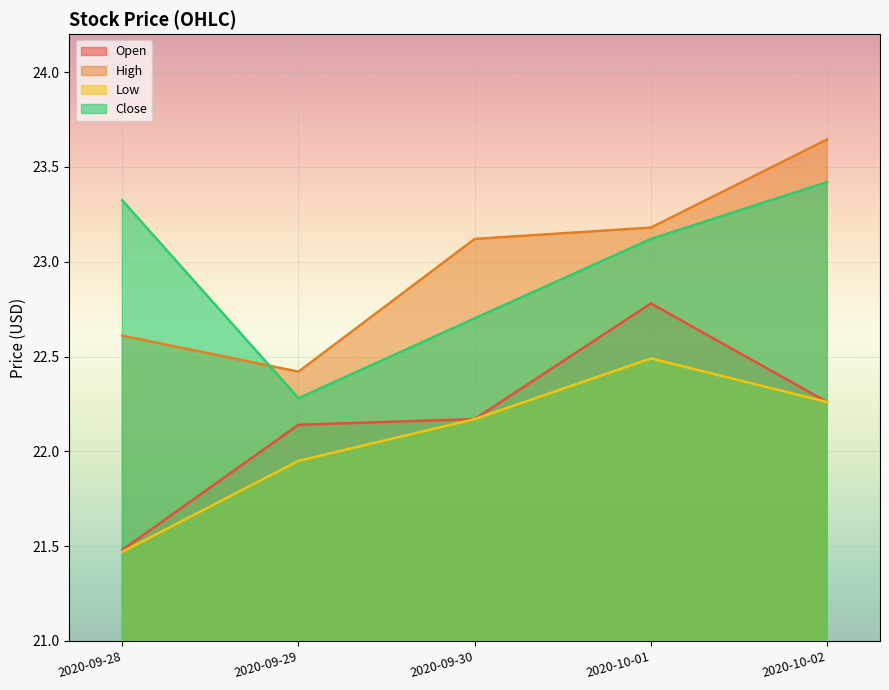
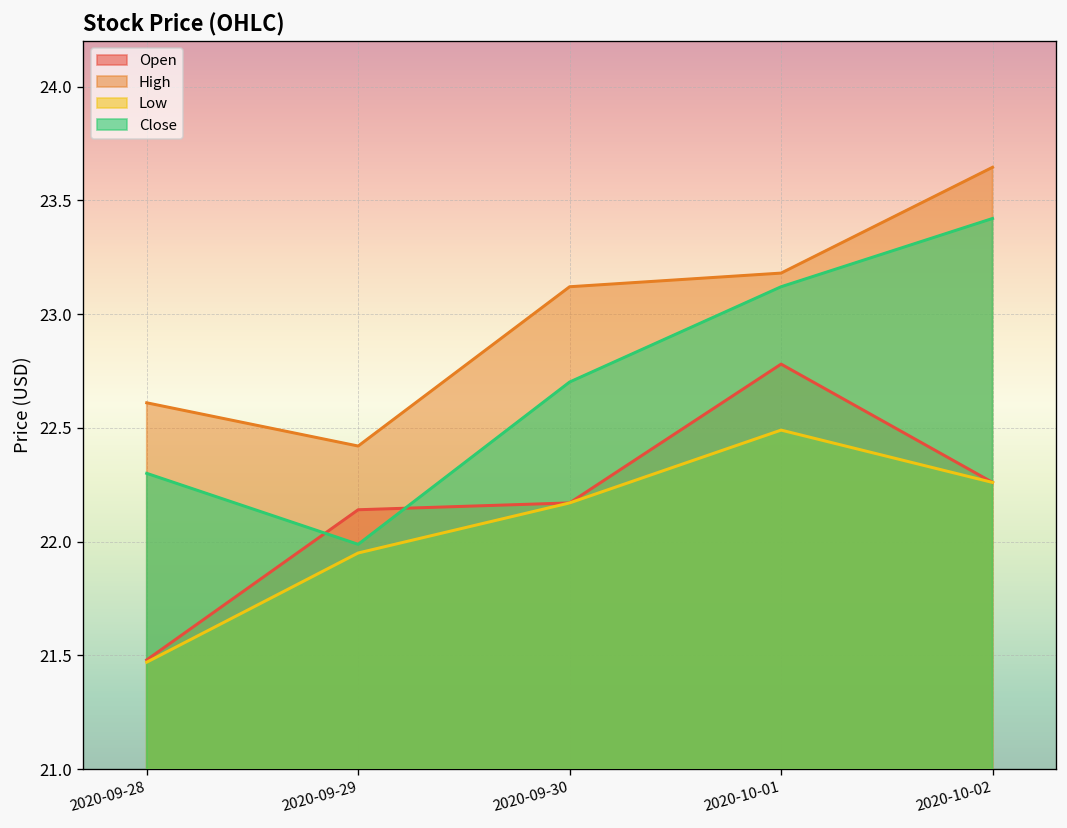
Close, 2020-09-28: 23.32 -> 22.30
Close, 2020-09-29: 22.28 -> 21.99
